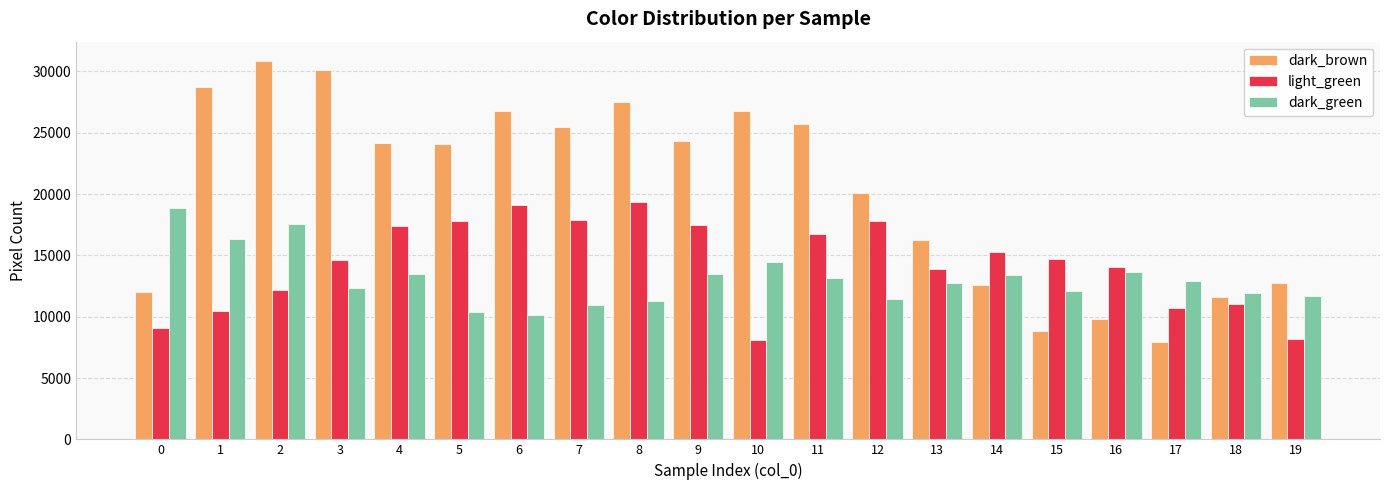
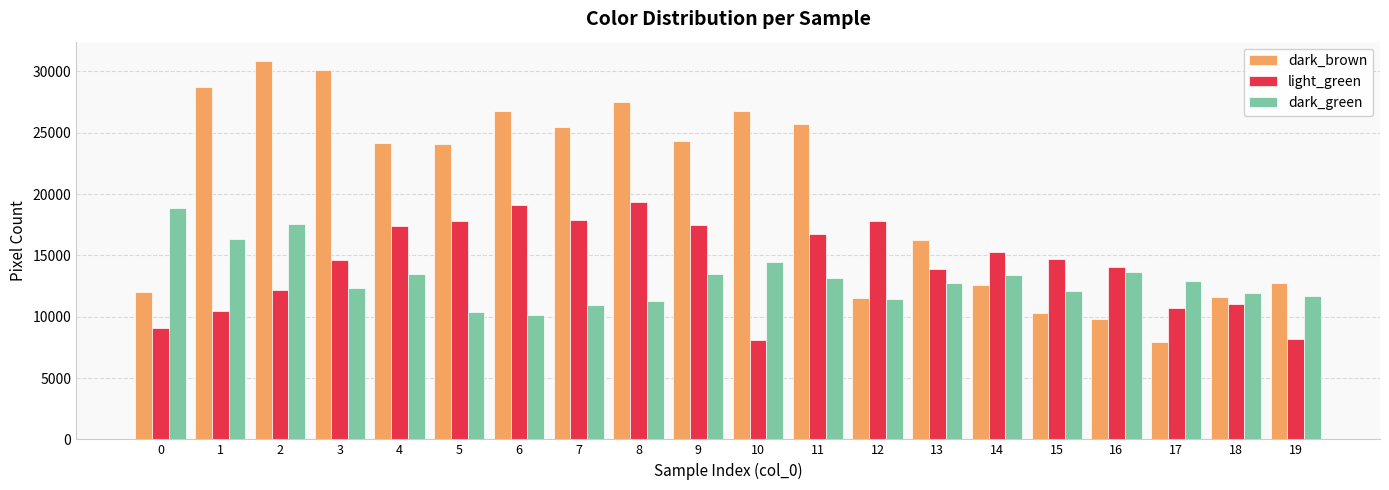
dark_brown, 12: 20100 -> 11500
dark_brown, 15: 8800 -> 10300
